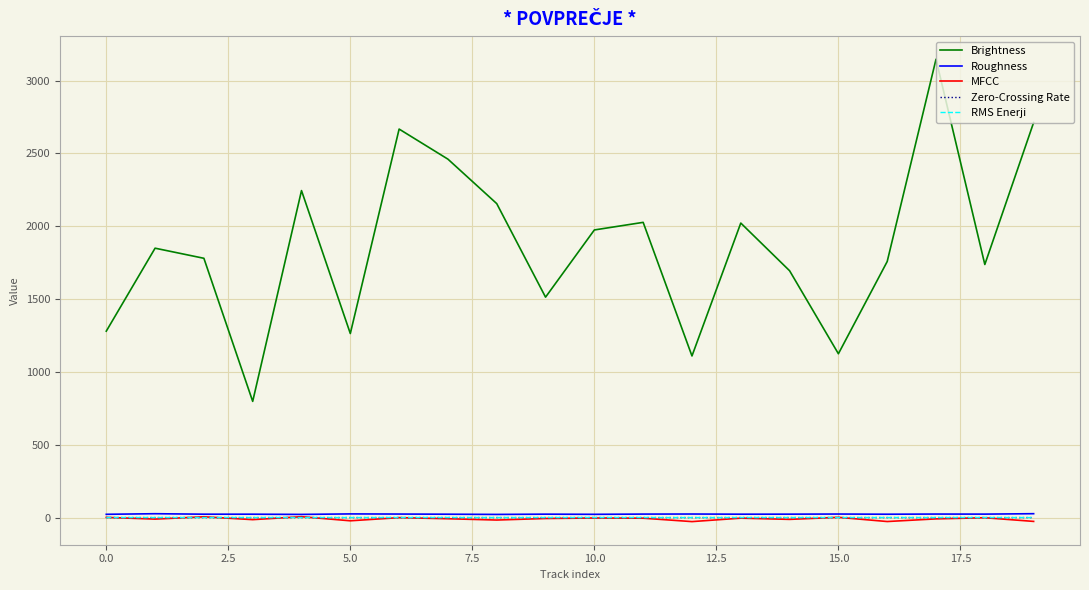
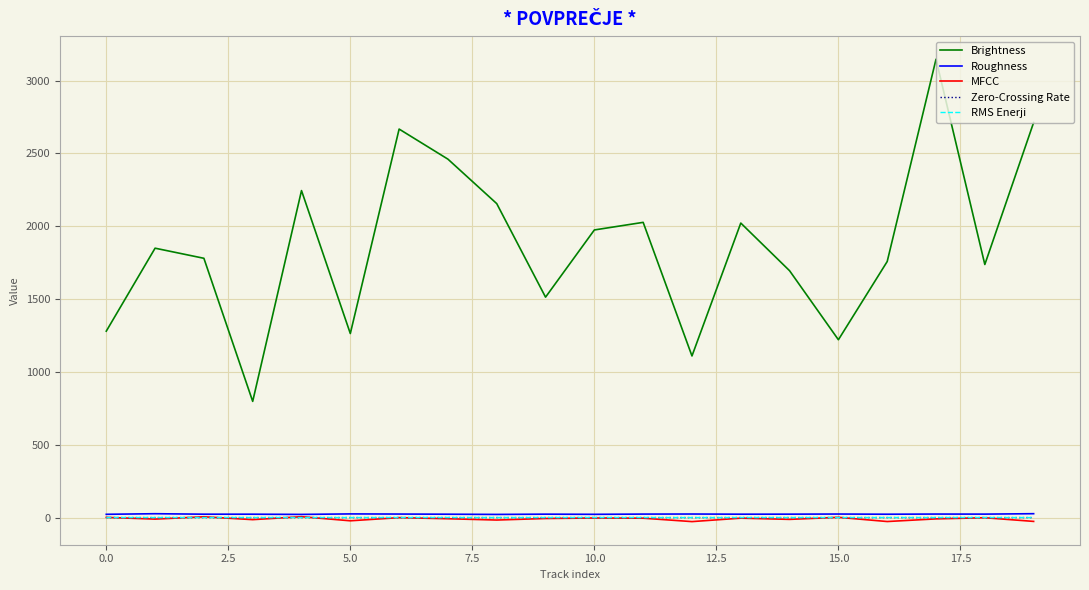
Brightness, 15.0: 1120 -> 1220
